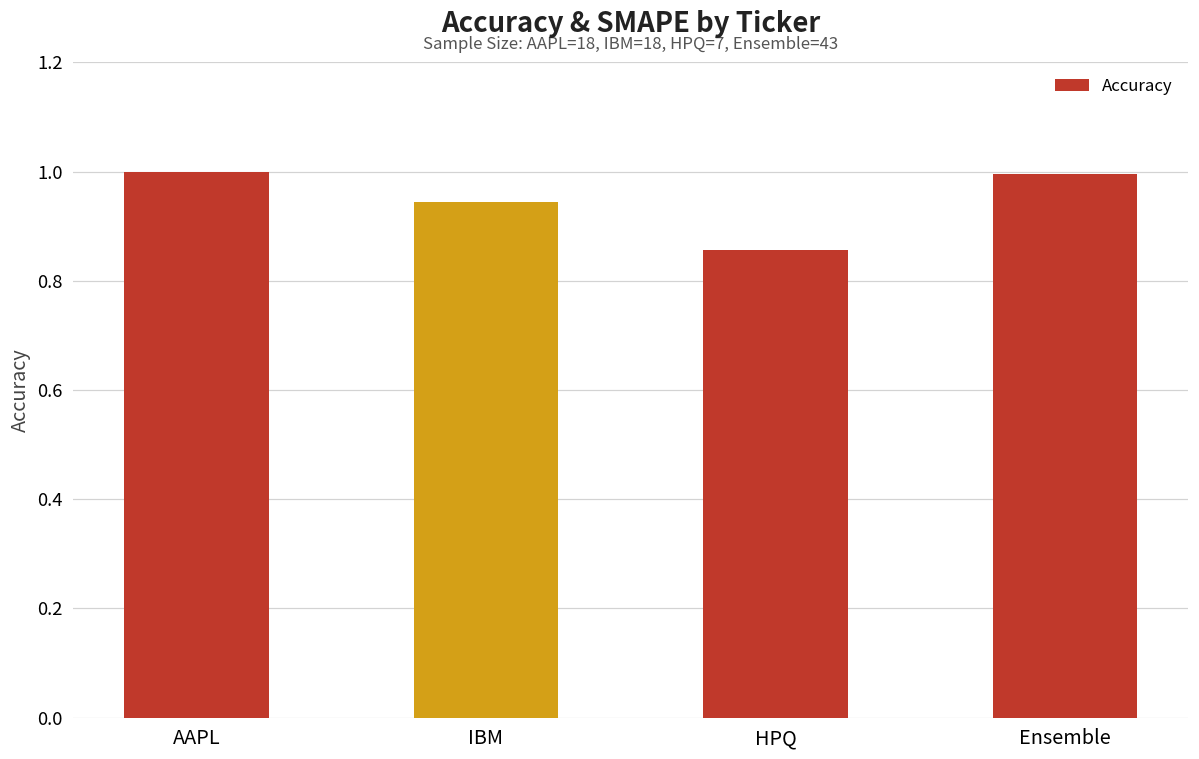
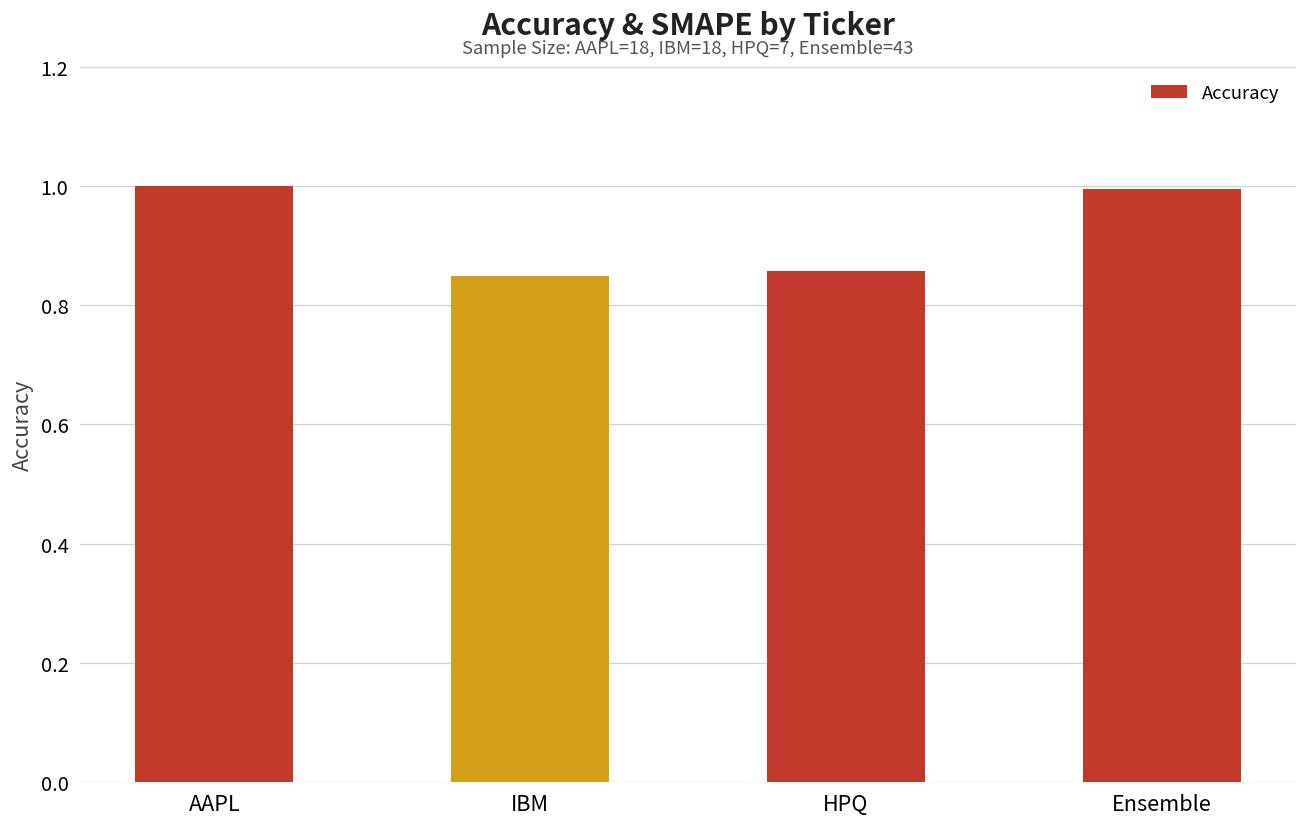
IBM: 0.94 -> 0.85
